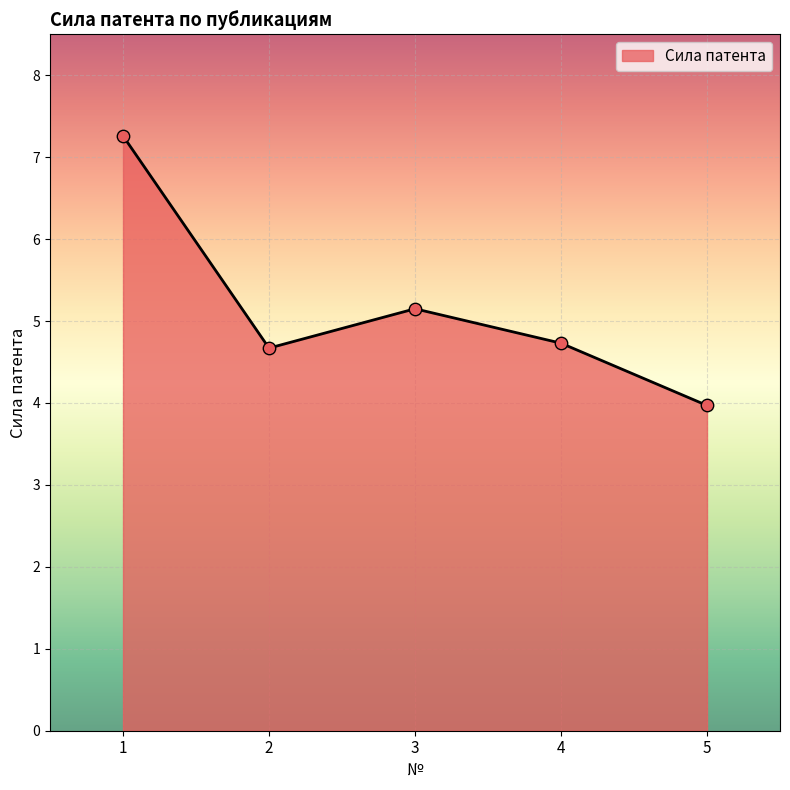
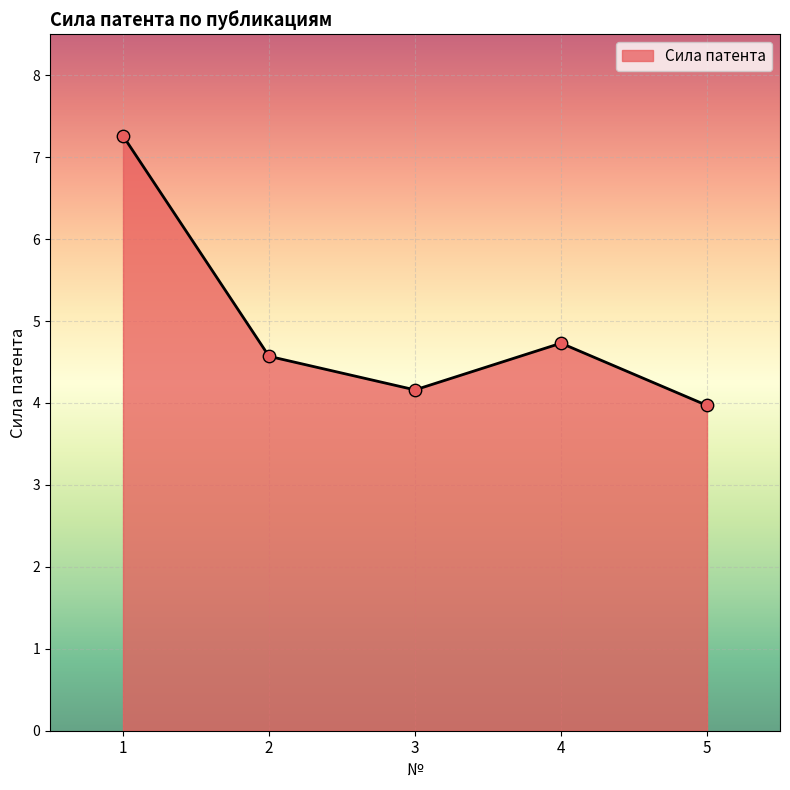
2: 4.7 -> 4.6
3: 5.2 -> 4.2
